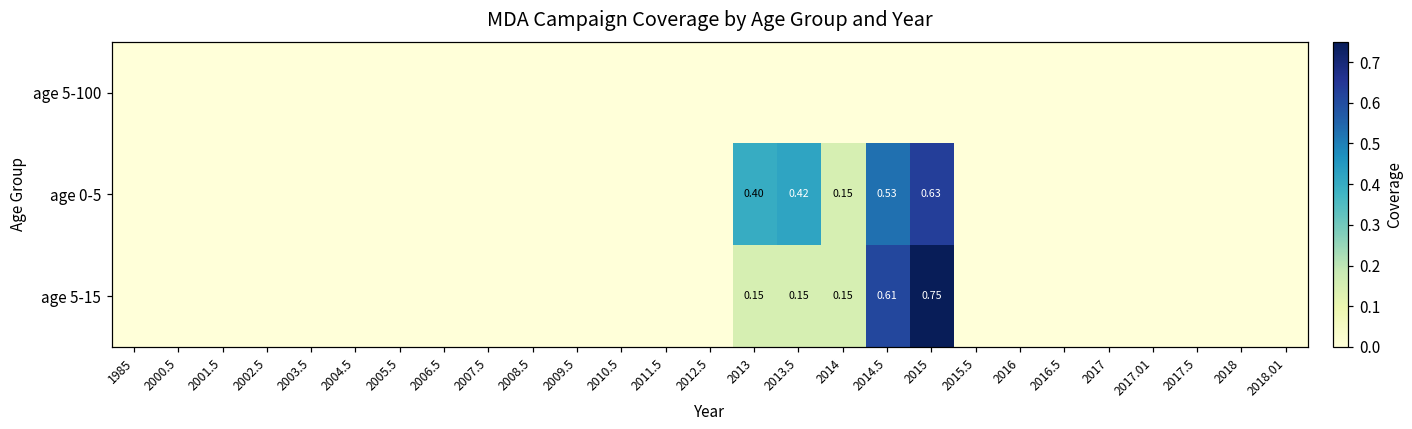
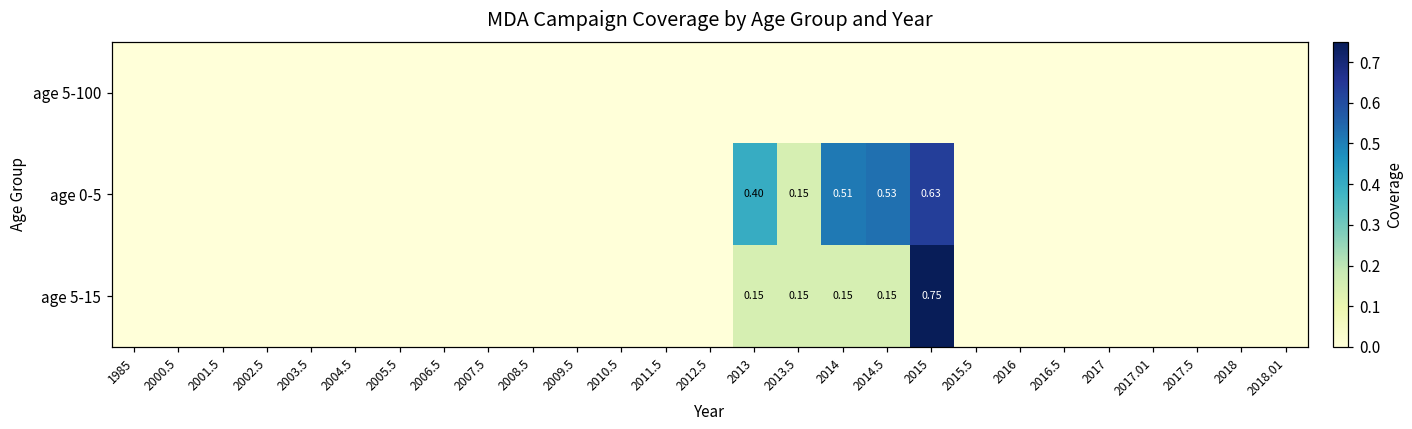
age 0-5, 2013.5: 0.42 -> 0.15
age 0-5, 2014: 0.15 -> 0.51
age 5-15, 2014.5: 0.61 -> 0.15
